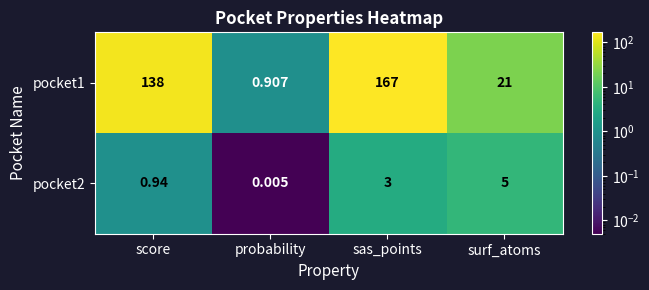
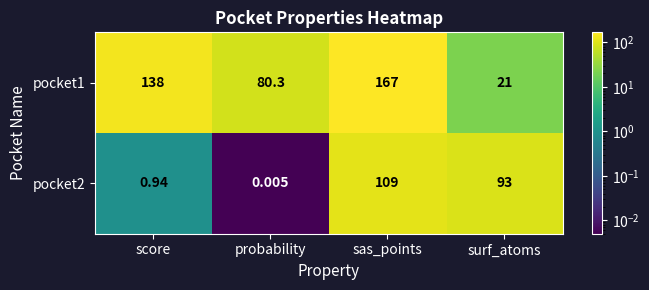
pocket1, probability: 0.907 -> 80.3
pocket2, sas_points: 3 -> 109
pocket2, surf_atoms: 5 -> 93
